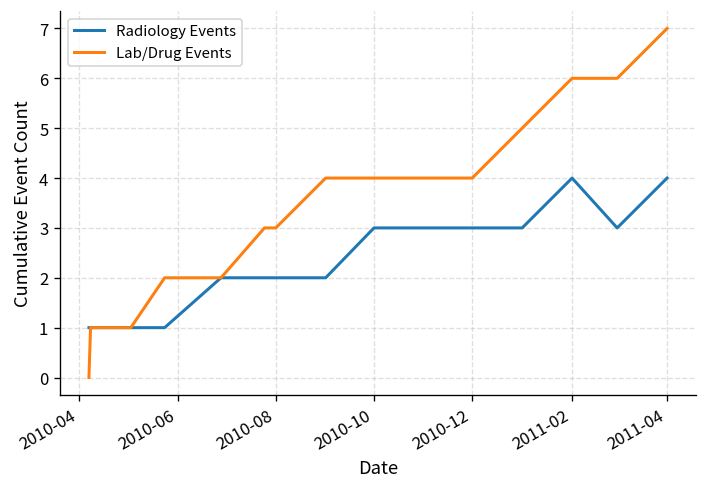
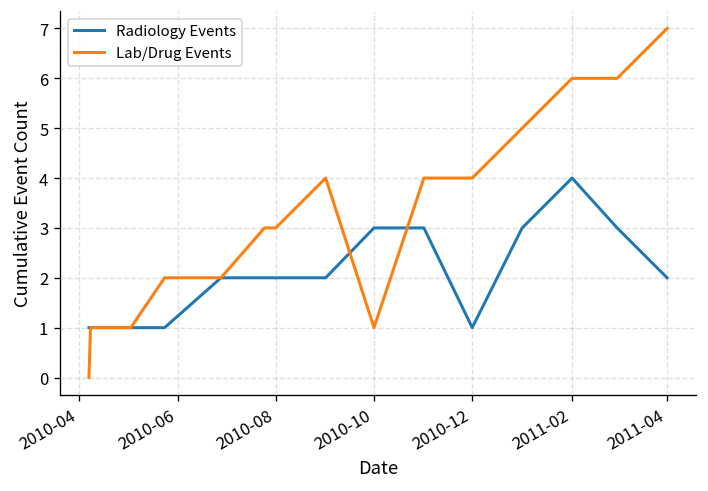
Lab/Drug Events, 2010-10: 4 -> 1
Radiology Events, 2010-12: 3 -> 1
Radiology Events, 2011-04: 4 -> 2
